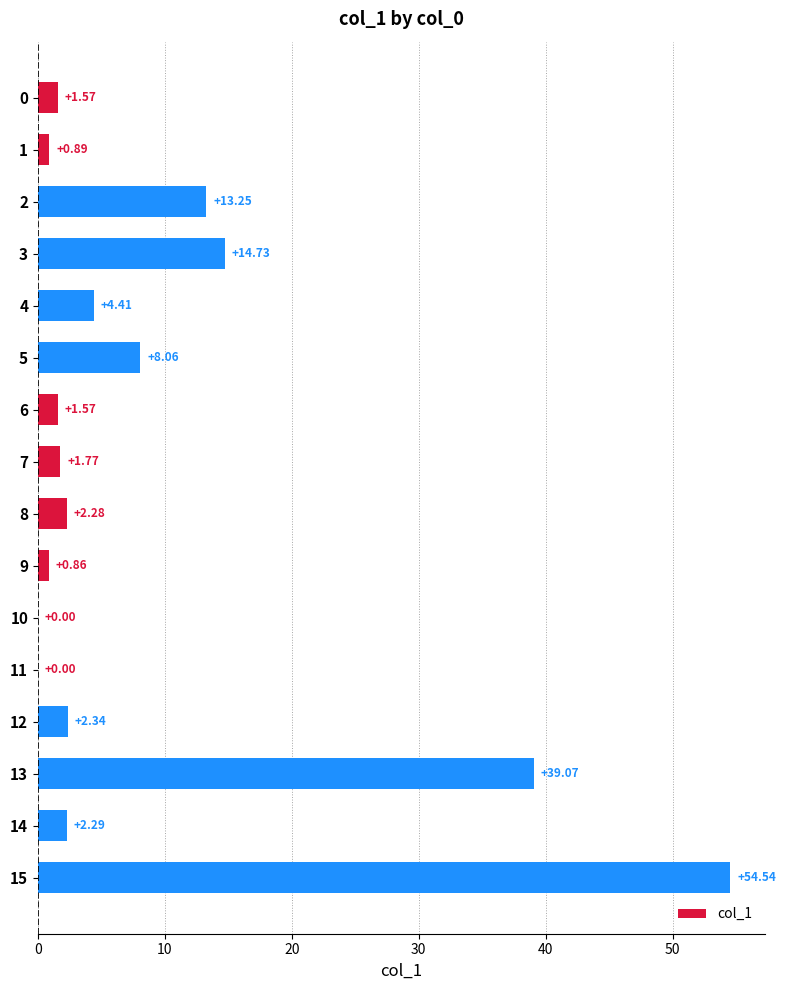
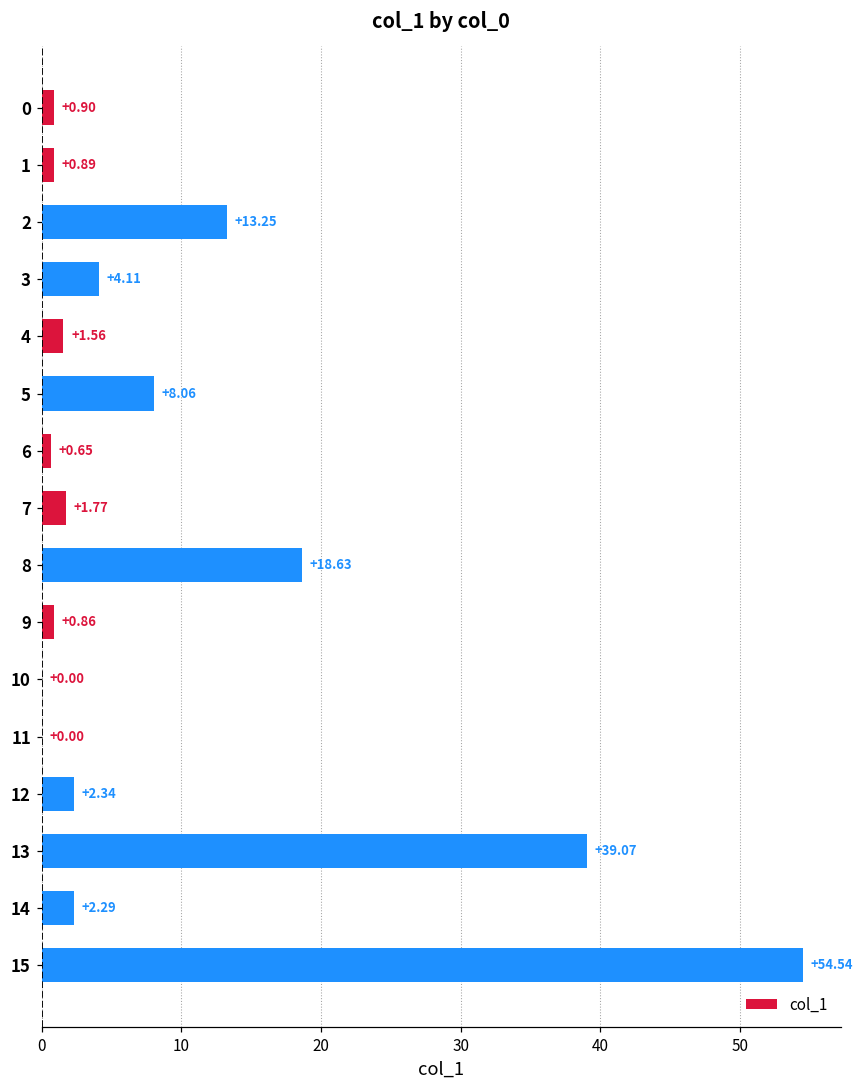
0: +1.57 -> +0.90
3: +14.73 -> +4.11
4: +4.41 -> +1.56
6: +1.57 -> +0.65
8: +2.28 -> +18.63
